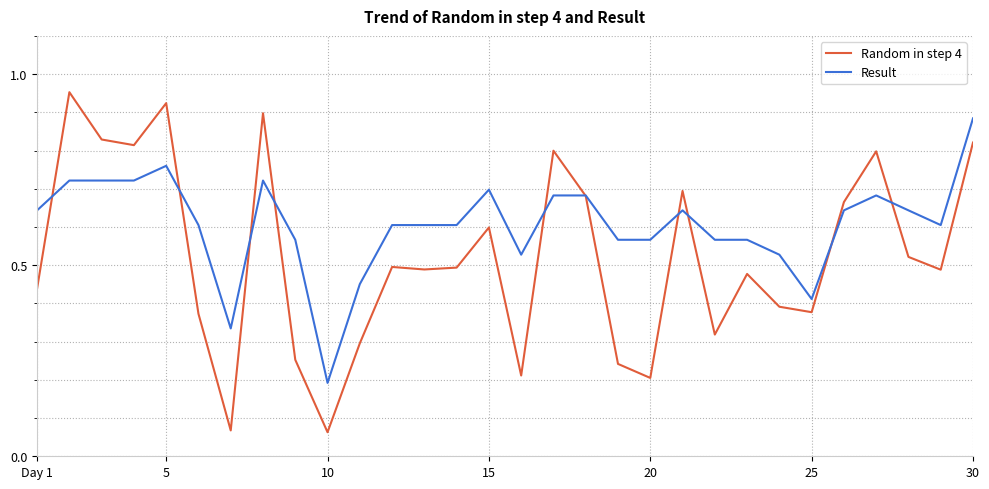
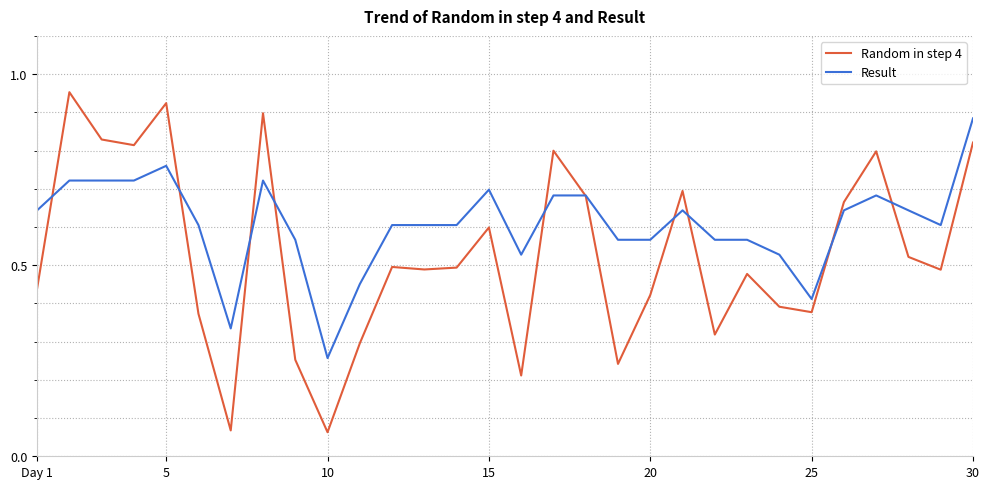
Result, 10: 0.19 -> 0.26
Random in step 4, 20: 0.21 -> 0.42
